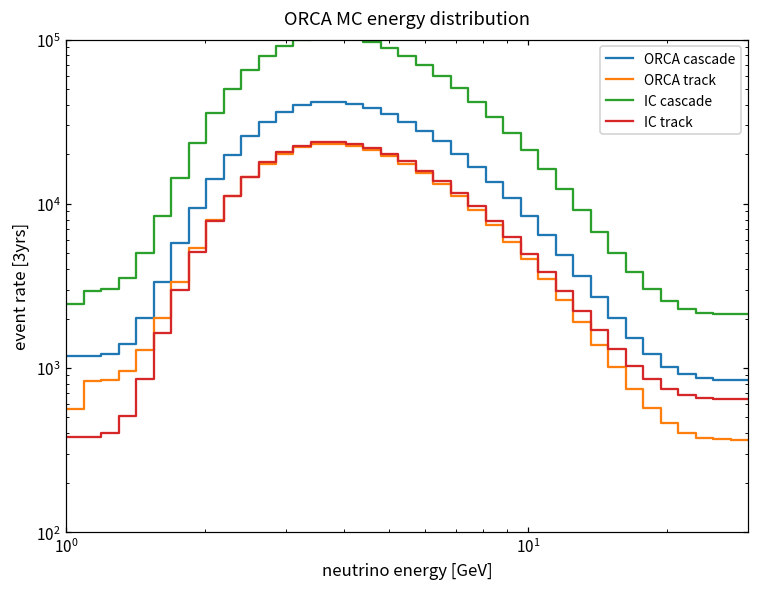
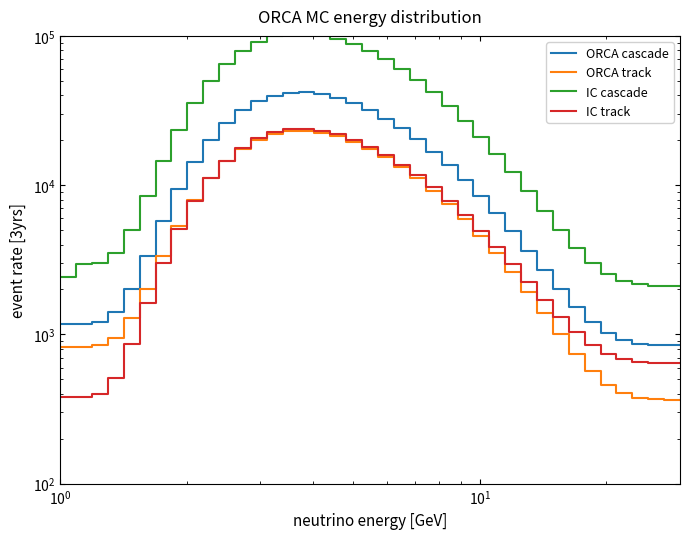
ORCA track, 10^0: 560 -> 800
